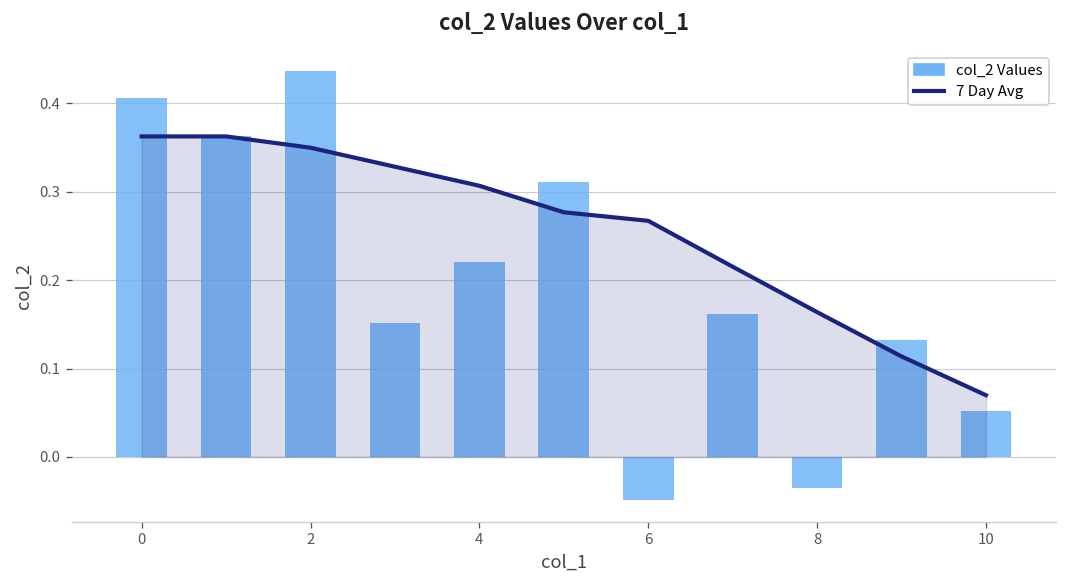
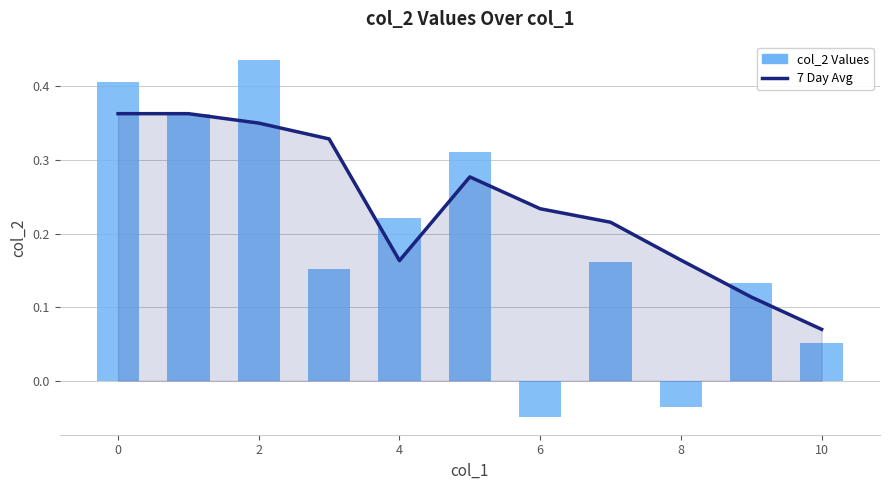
7 Day Avg, 4: 0.31 -> 0.16
7 Day Avg, 6: 0.27 -> 0.23
